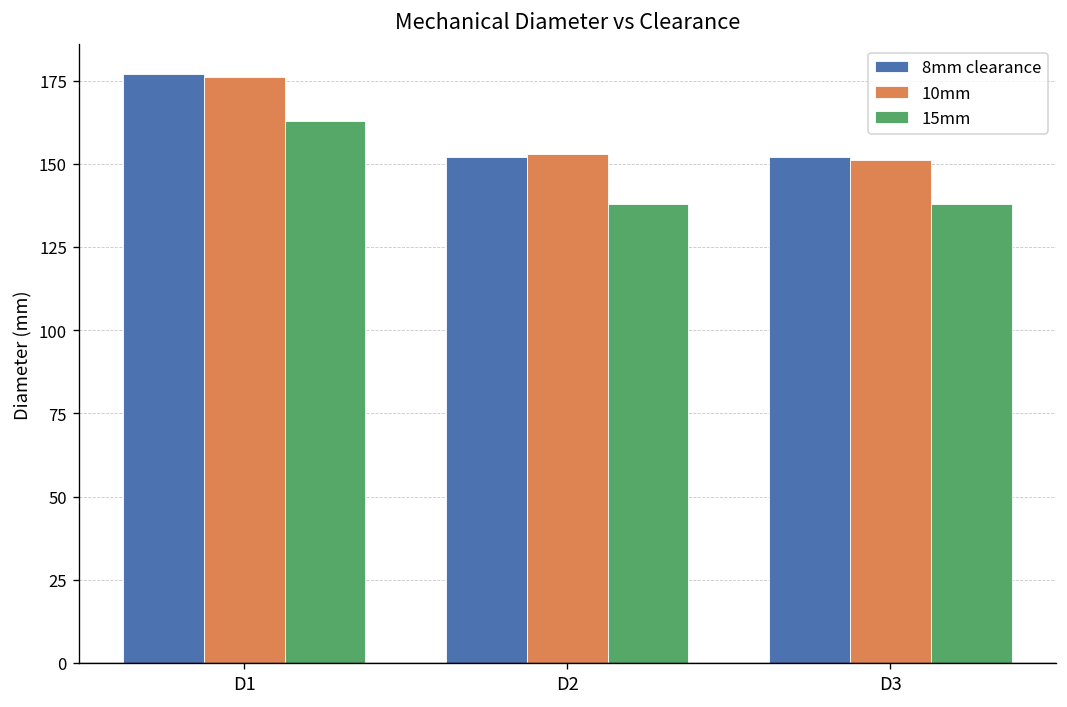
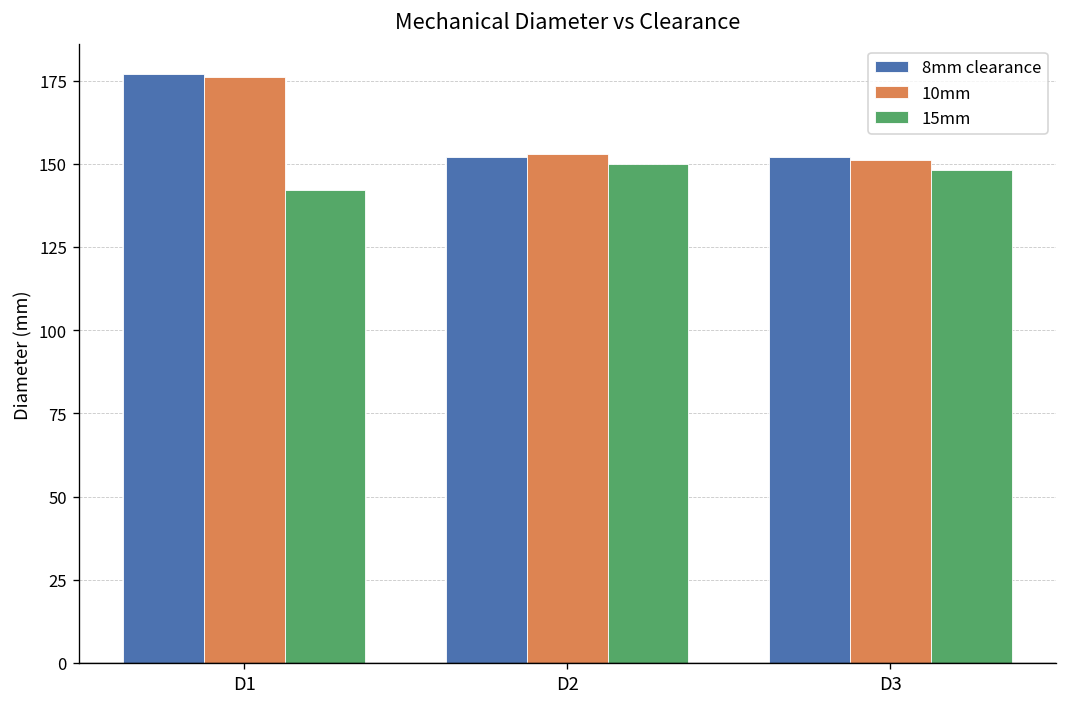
15mm, D1: 163 -> 142
15mm, D2: 138 -> 150
15mm, D3: 138 -> 148
